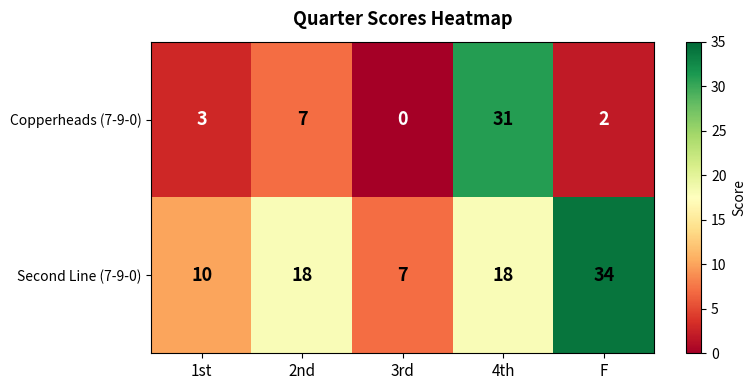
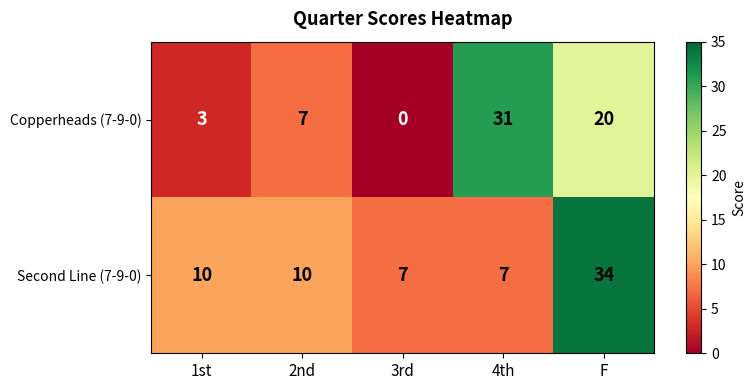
Copperheads (7-9-0), F: 2 -> 20
Second Line (7-9-0), 2nd: 18 -> 10
Second Line (7-9-0), 4th: 18 -> 7
